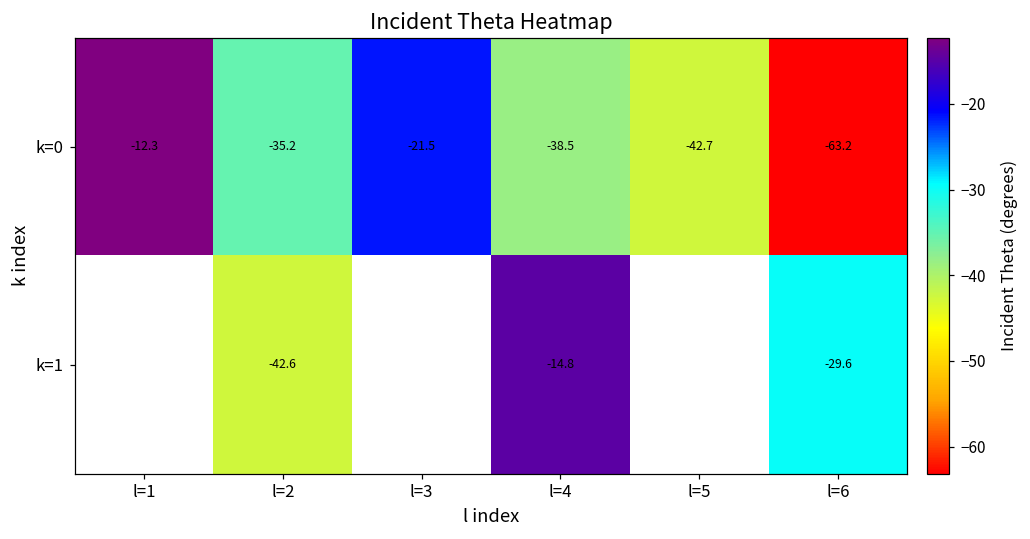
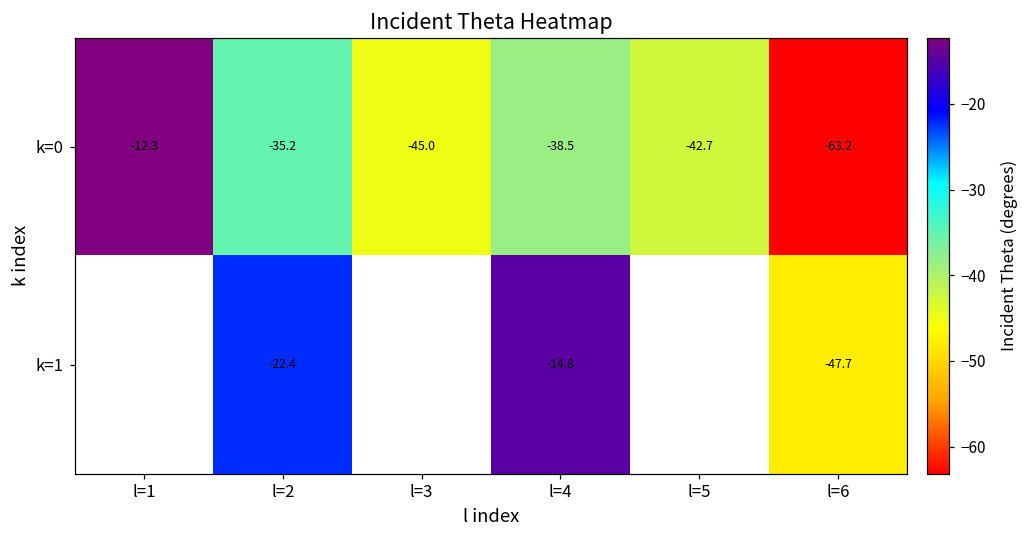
k=0, l=3: -21.5 -> -45.0
k=1, l=2: -42.6 -> -22.4
k=1, l=6: -29.6 -> -47.7
